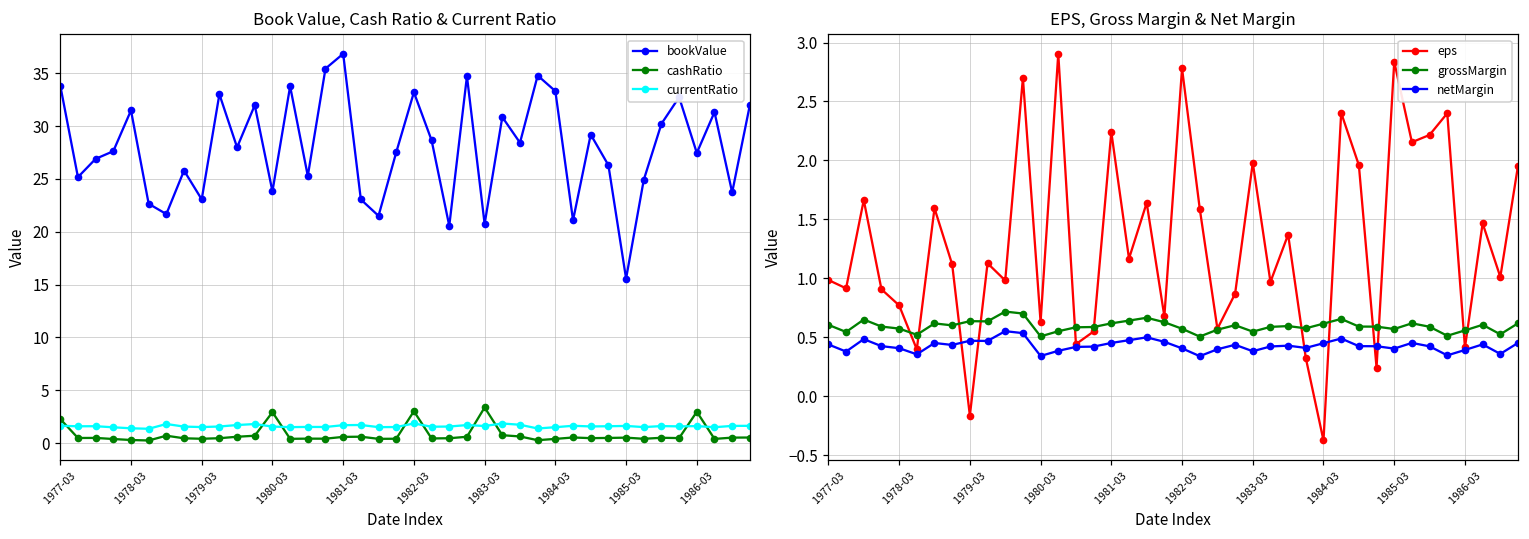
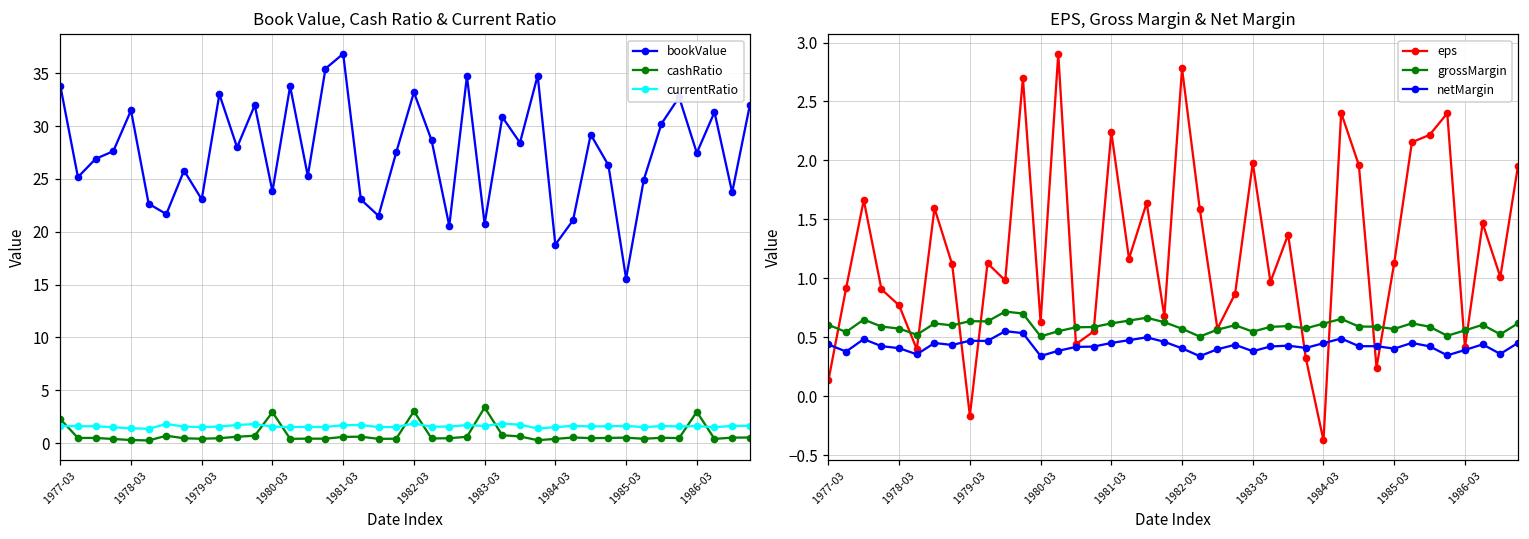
Book Value, Cash Ratio & Current Ratio, bookValue, 1984-03: 33 -> 19
EPS, Gross Margin & Net Margin, eps, 1977-03: 0.99 -> 0.13
EPS, Gross Margin & Net Margin, eps, 1985-03: 2.84 -> 1.13
